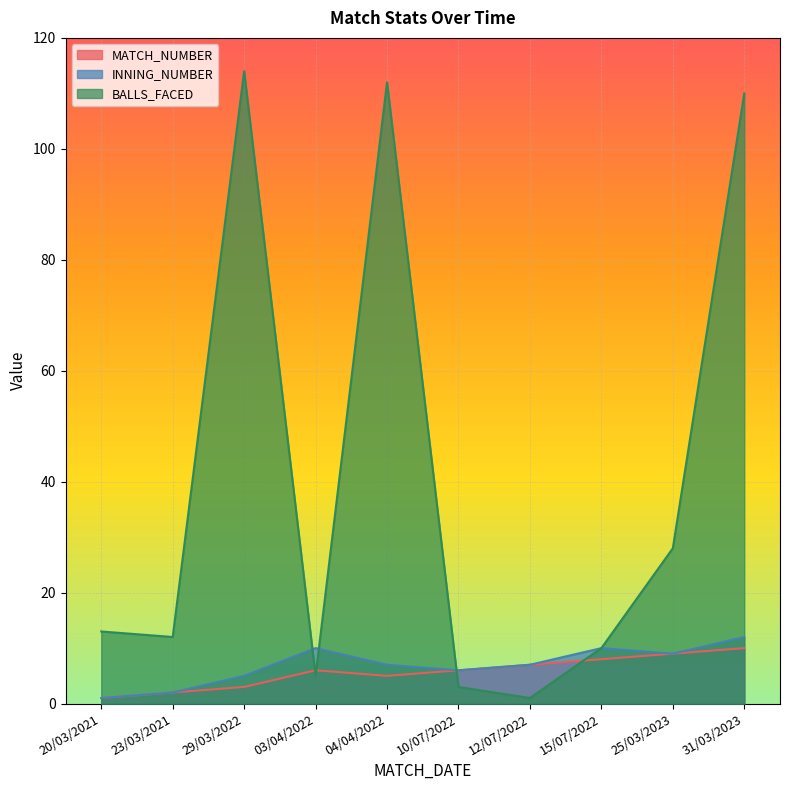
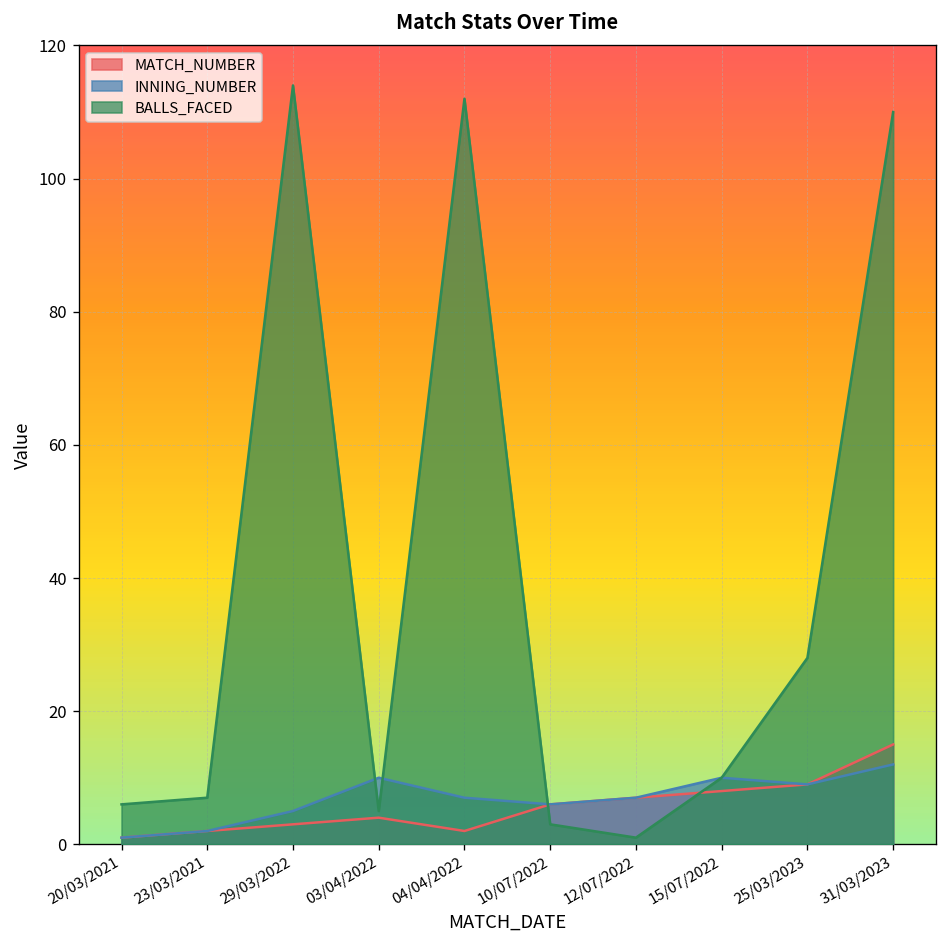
BALLS_FACED, 20/03/2021: 13 -> 6
BALLS_FACED, 23/03/2021: 12 -> 7
MATCH_NUMBER, 03/04/2022: 6 -> 4
MATCH_NUMBER, 04/04/2022: 5 -> 2
MATCH_NUMBER, 31/03/2023: 10 -> 15
